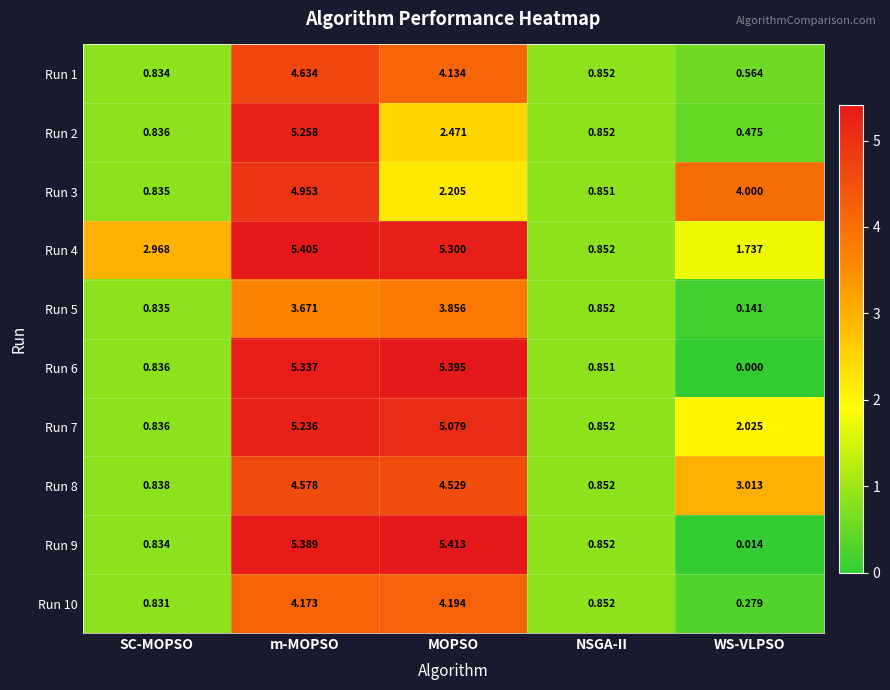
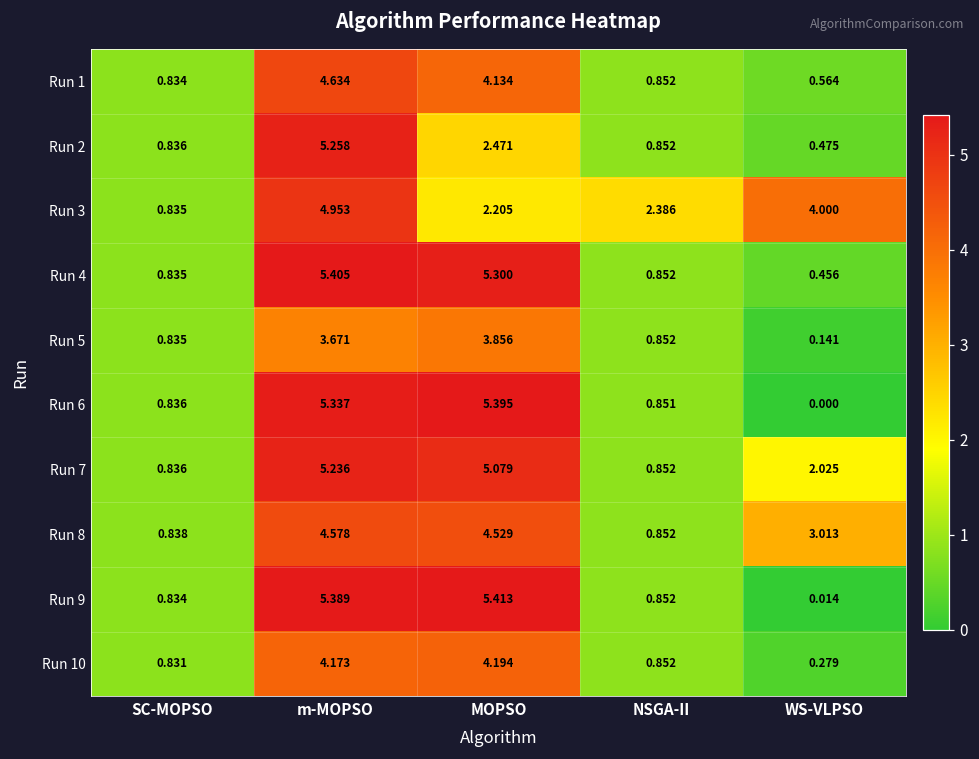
Run 3, NSGA-II: 0.851 -> 2.386
Run 4, SC-MOPSO: 2.968 -> 0.835
Run 4, WS-VLPSO: 1.737 -> 0.456
